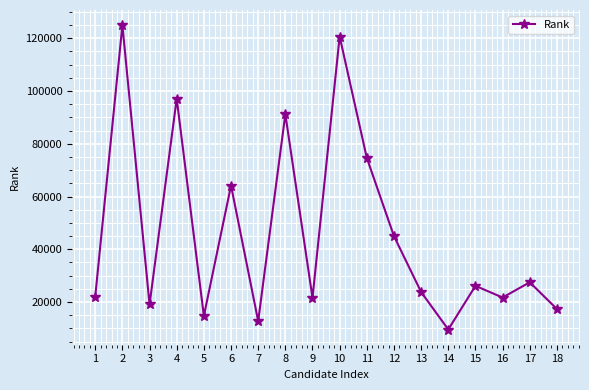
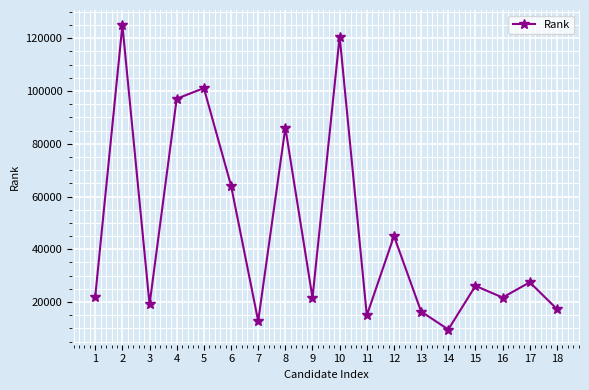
5: 15000 -> 101000
8: 91000 -> 86000
11: 75000 -> 15000
13: 24000 -> 16000
